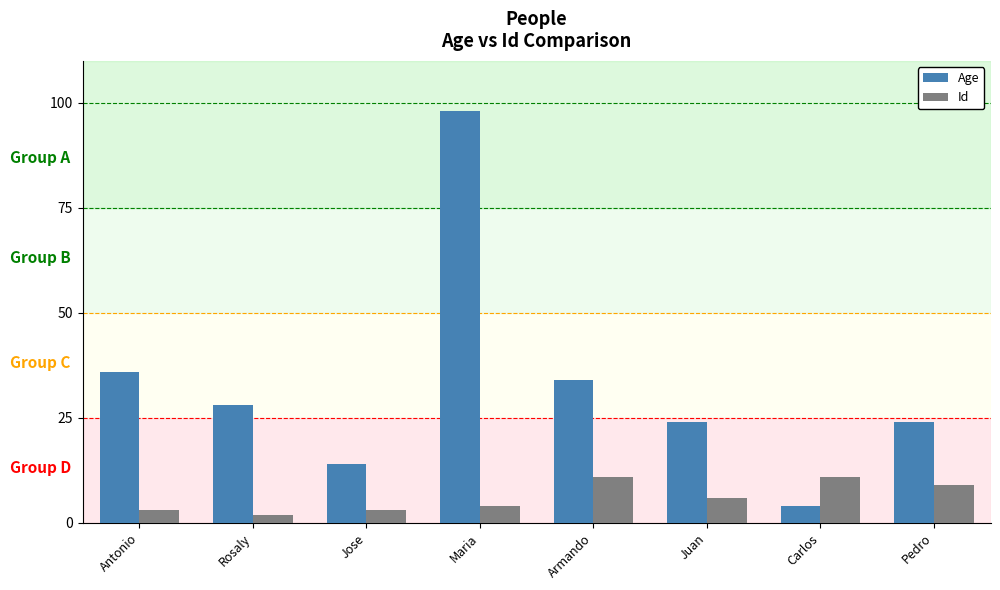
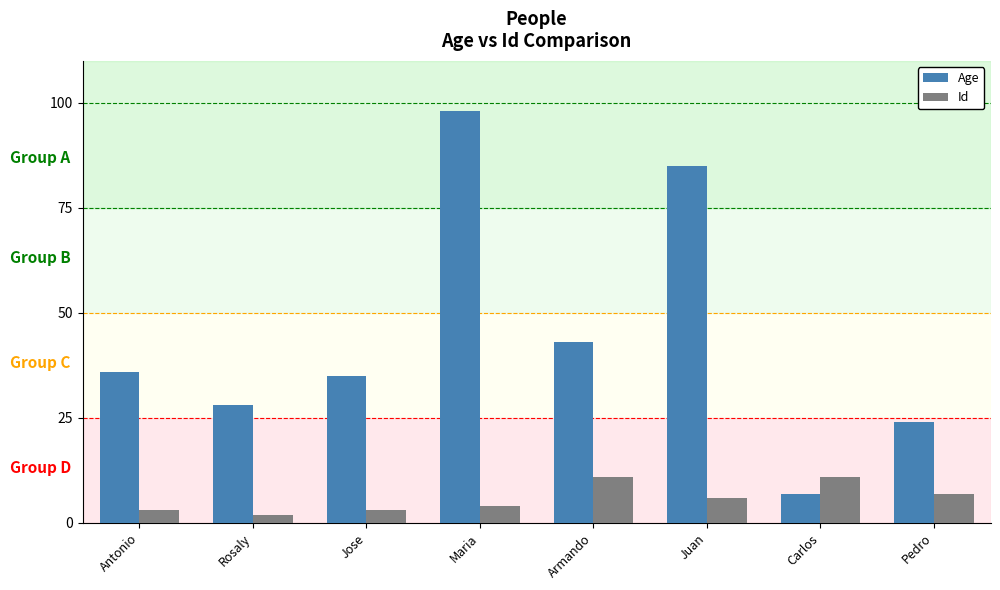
Age, Jose: 14 -> 35
Age, Armando: 34 -> 43
Age, Juan: 24 -> 85
Age, Carlos: 4 -> 7
Id, Pedro: 9 -> 7
